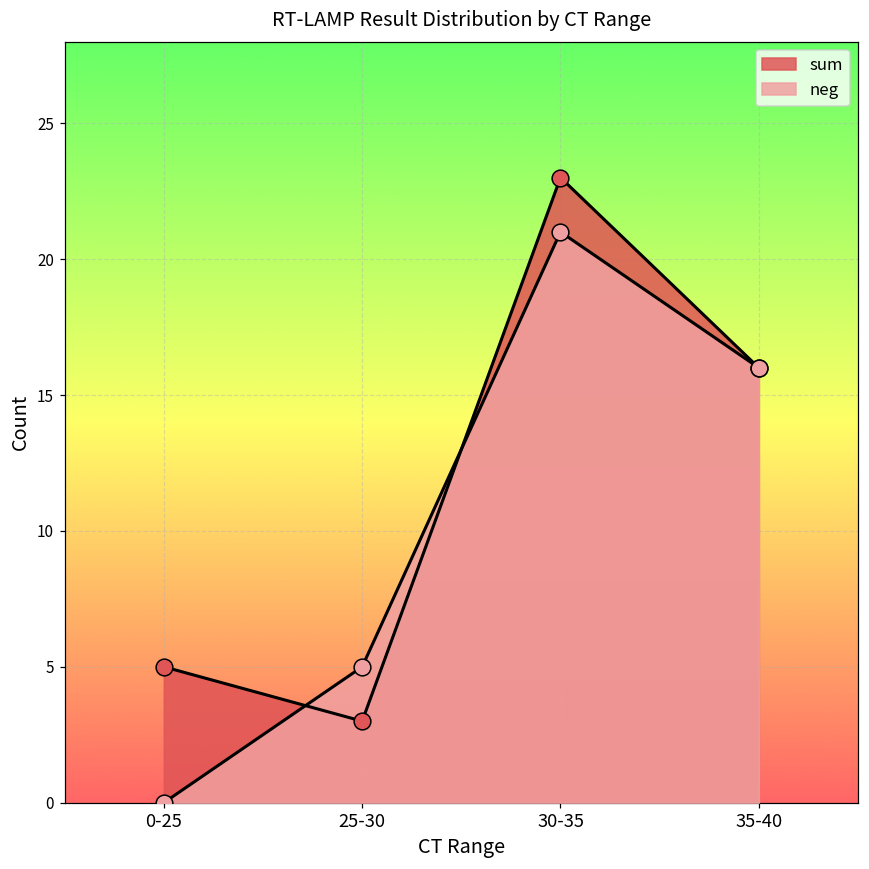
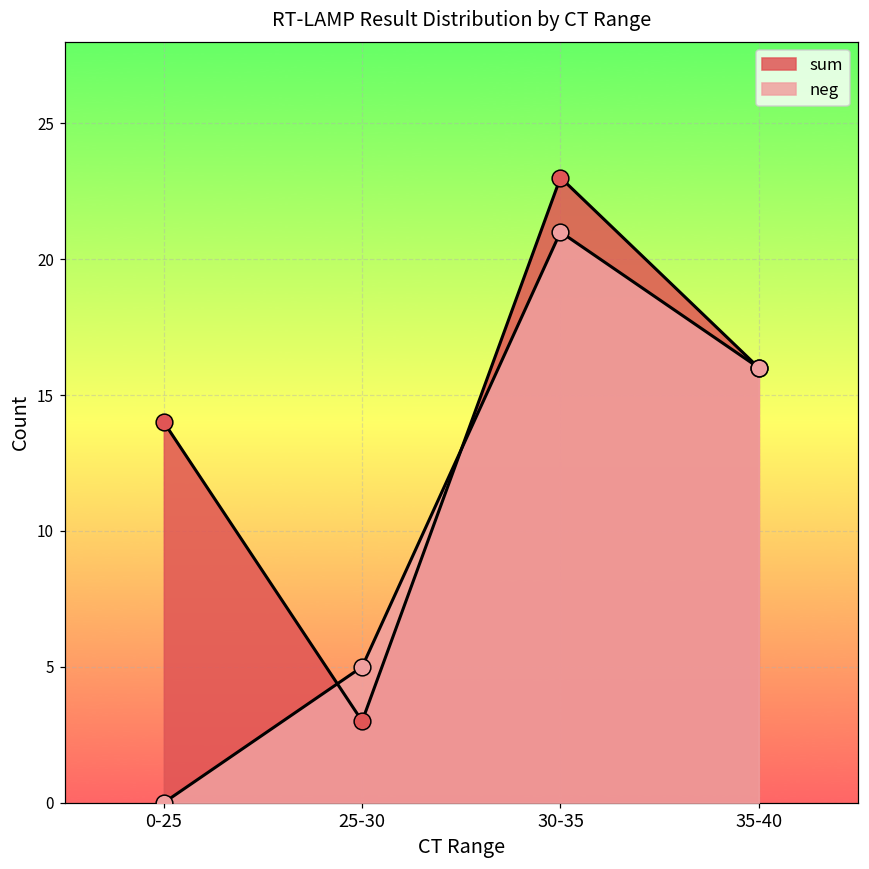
sum, 0-25: 5 -> 14
